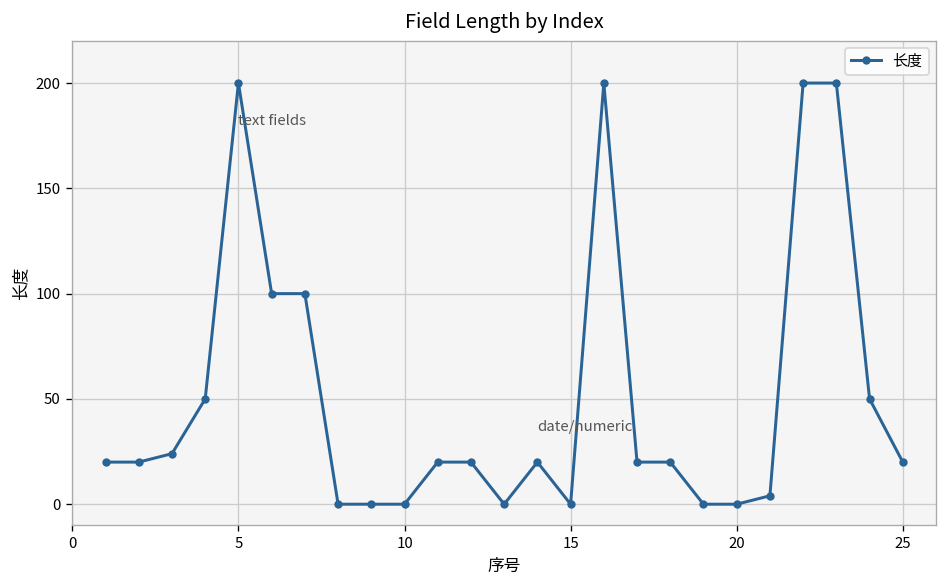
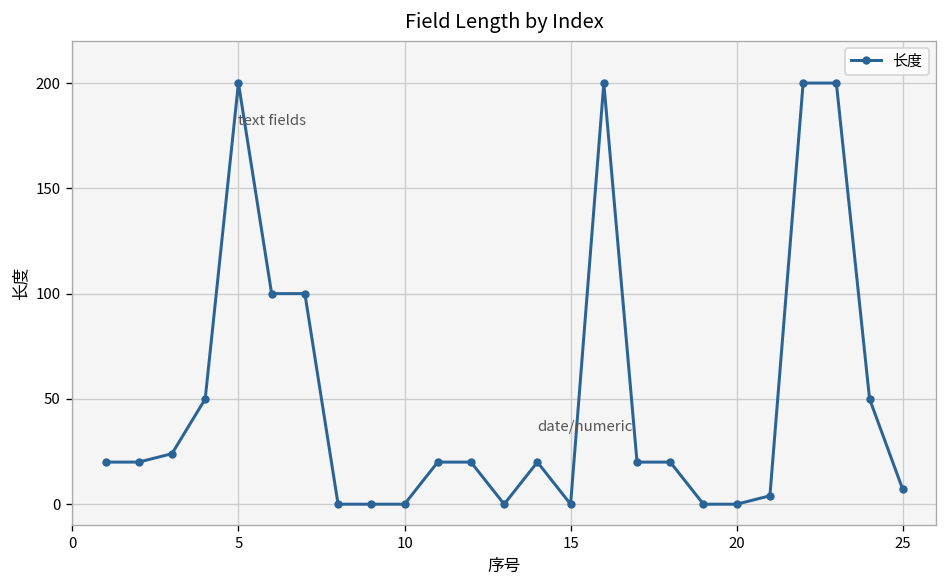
25: 20 -> 7
